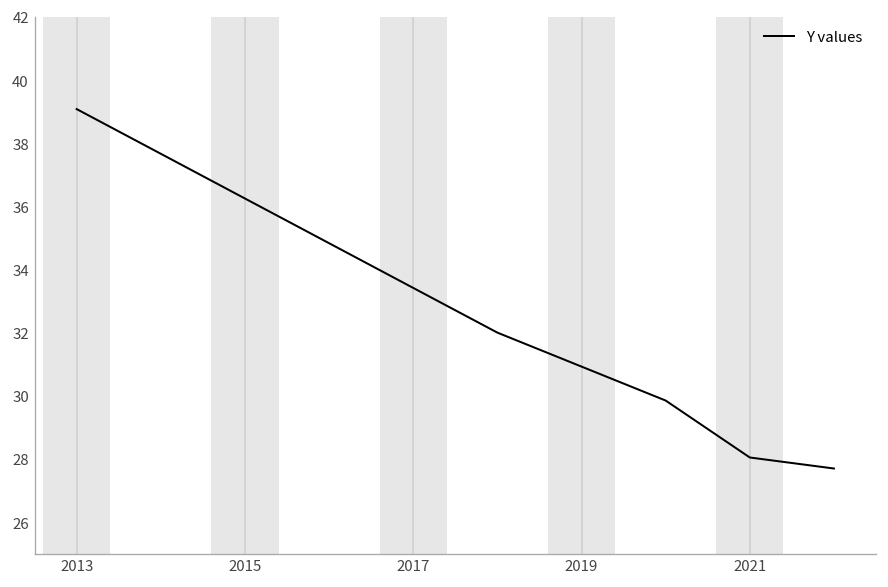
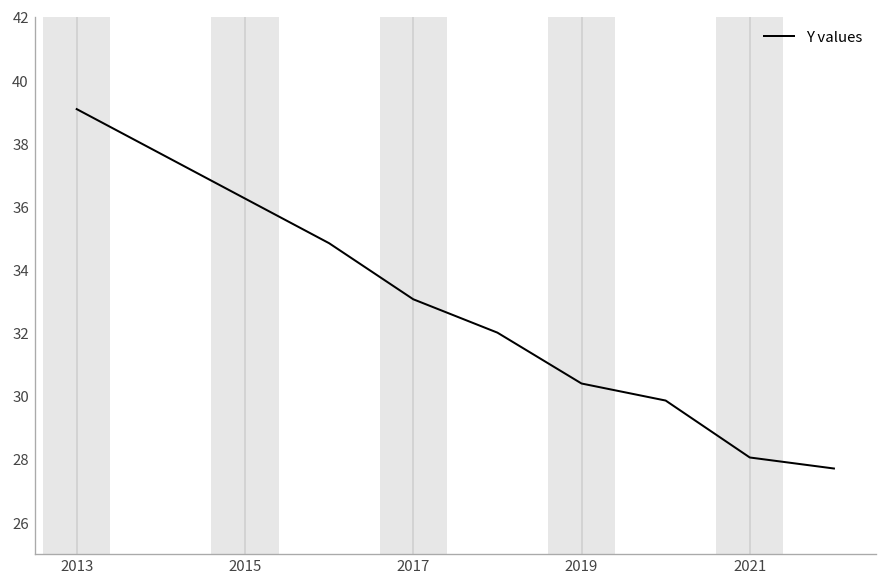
2017: 33.4 -> 33.1
2019: 30.9 -> 30.4
